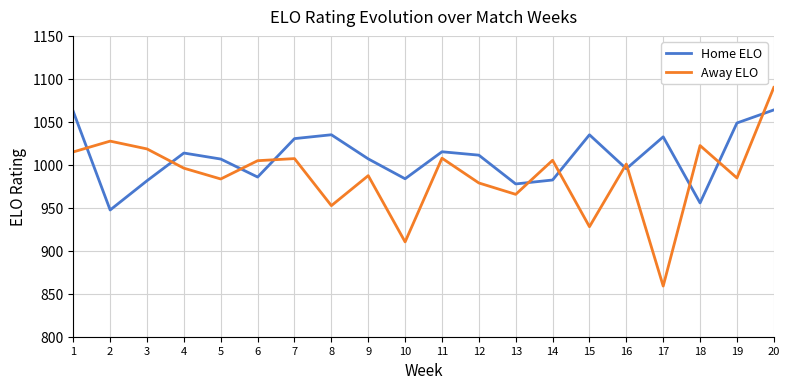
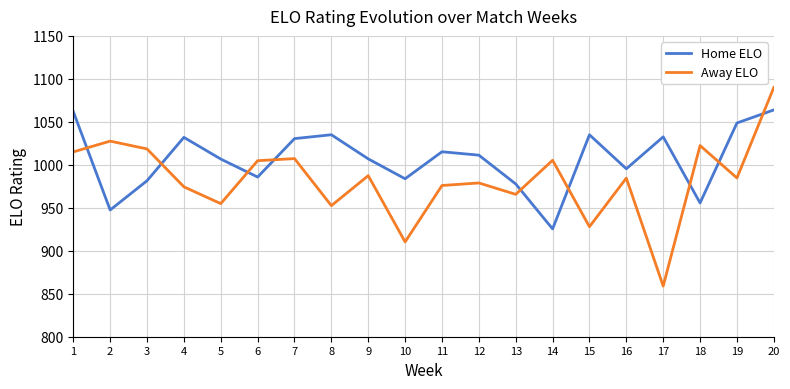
Home ELO, 4: 1010 -> 1030
Away ELO, 4: 1000 -> 970
Away ELO, 5: 980 -> 950
Away ELO, 11: 1010 -> 980
Home ELO, 14: 980 -> 930
Away ELO, 16: 1000 -> 980
